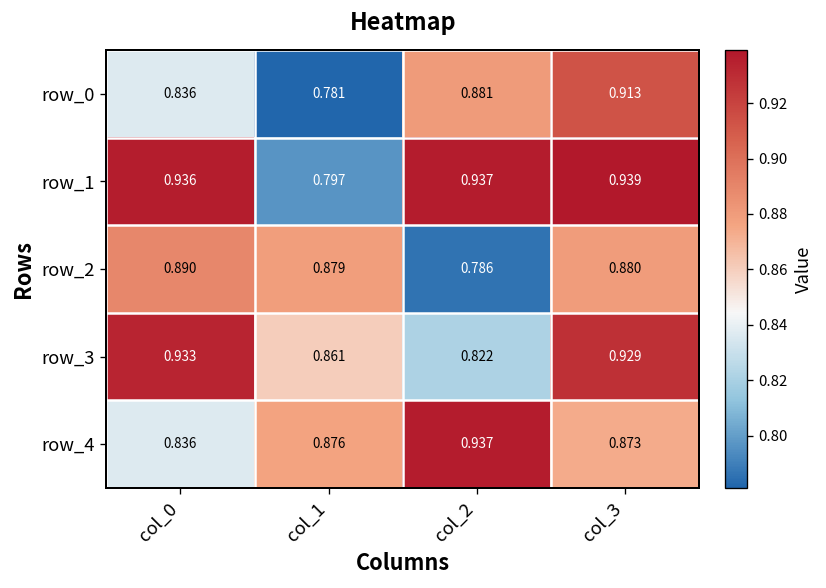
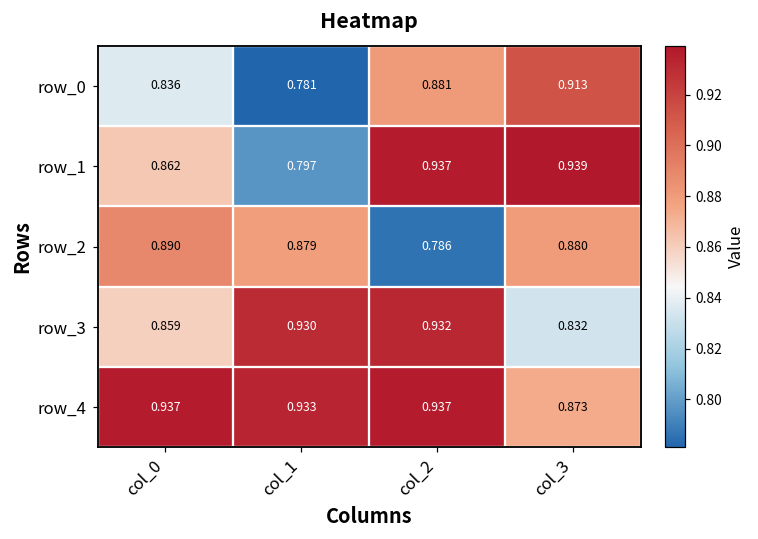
row_1, col_0: 0.936 -> 0.862
row_3, col_0: 0.933 -> 0.859
row_3, col_1: 0.861 -> 0.930
row_3, col_2: 0.822 -> 0.932
row_3, col_3: 0.929 -> 0.832
row_4, col_0: 0.836 -> 0.937
row_4, col_1: 0.876 -> 0.933
